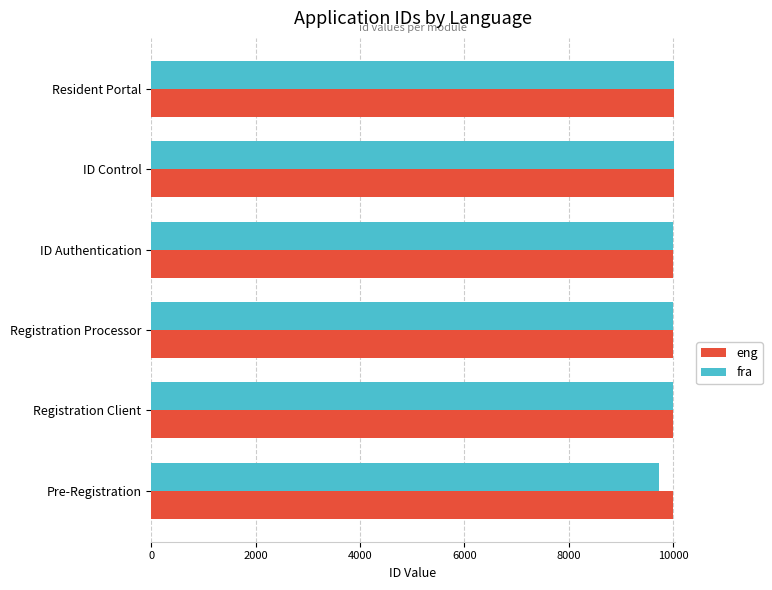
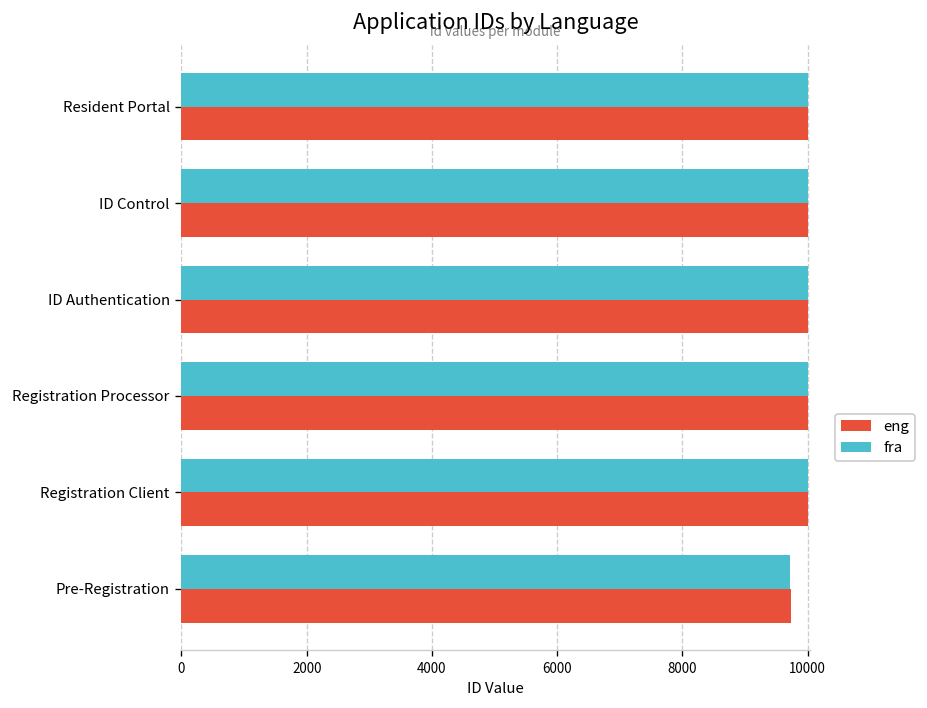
eng, Pre-Registration: 10000 -> 9700
